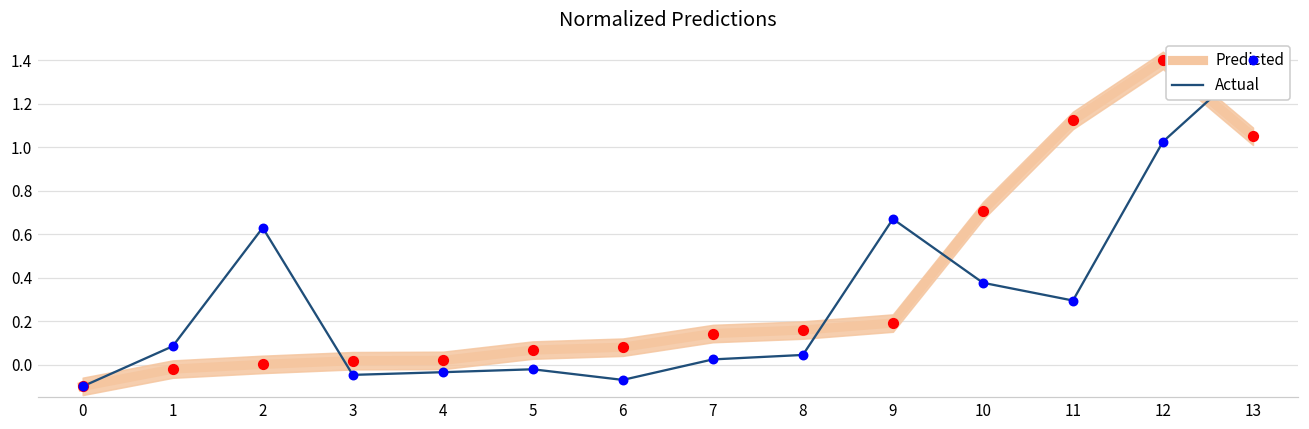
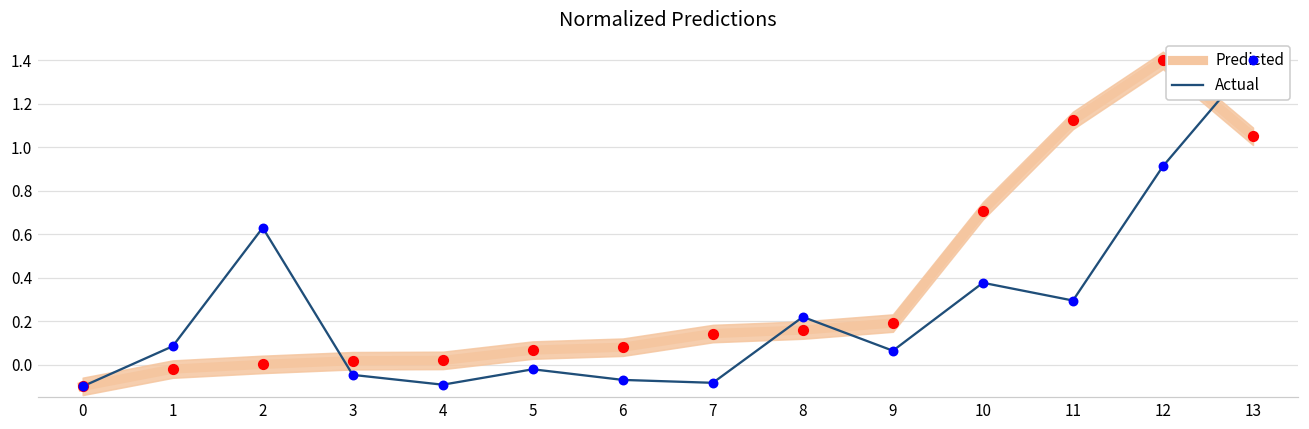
Actual, 4: -0.03 -> -0.09
Actual, 7: 0.02 -> -0.08
Actual, 8: 0.04 -> 0.22
Actual, 9: 0.67 -> 0.06
Actual, 12: 1.03 -> 0.91
